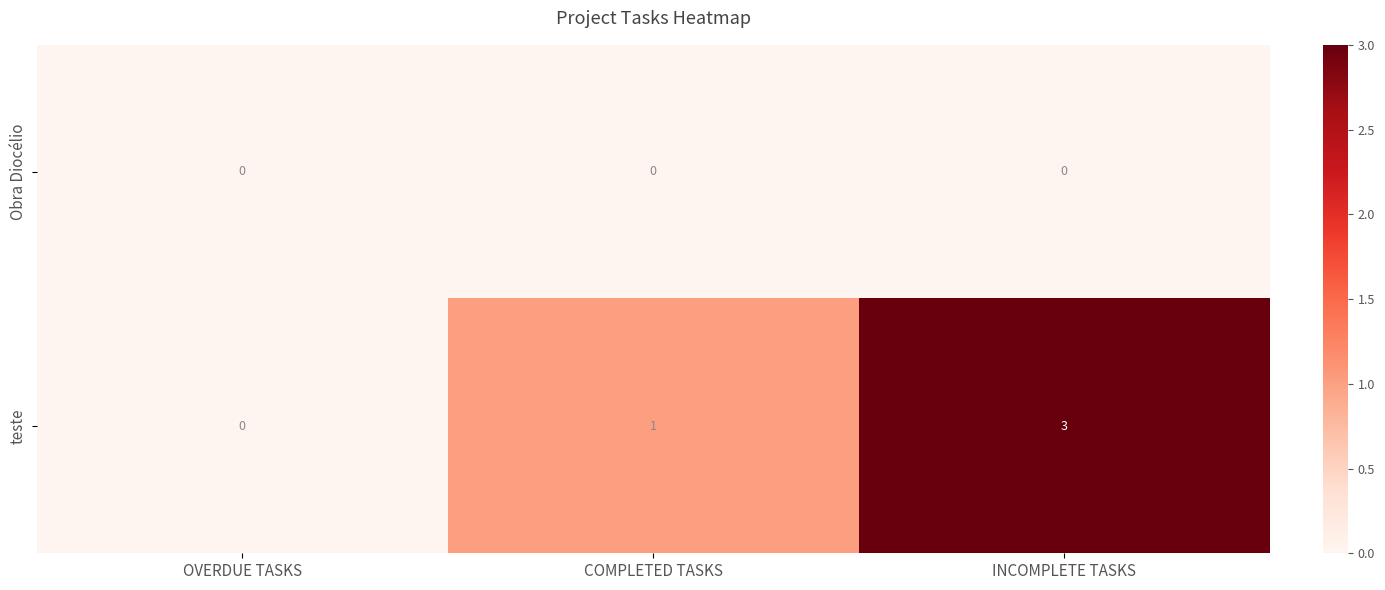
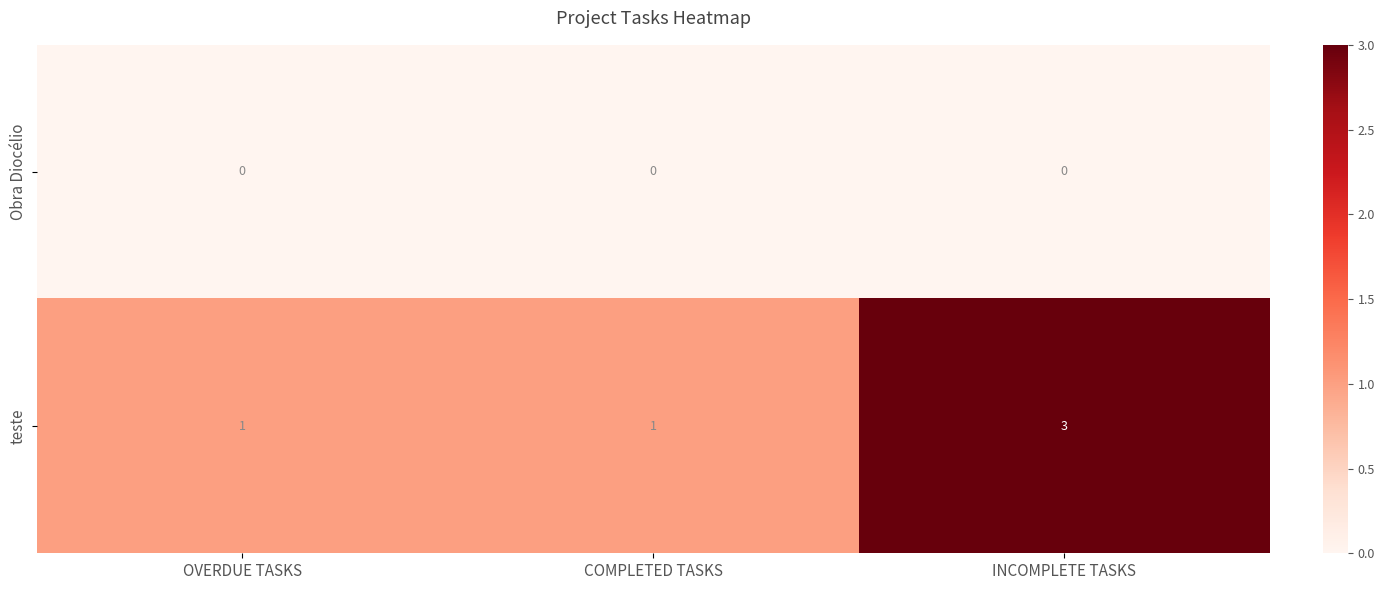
teste, OVERDUE TASKS: 0 -> 1
